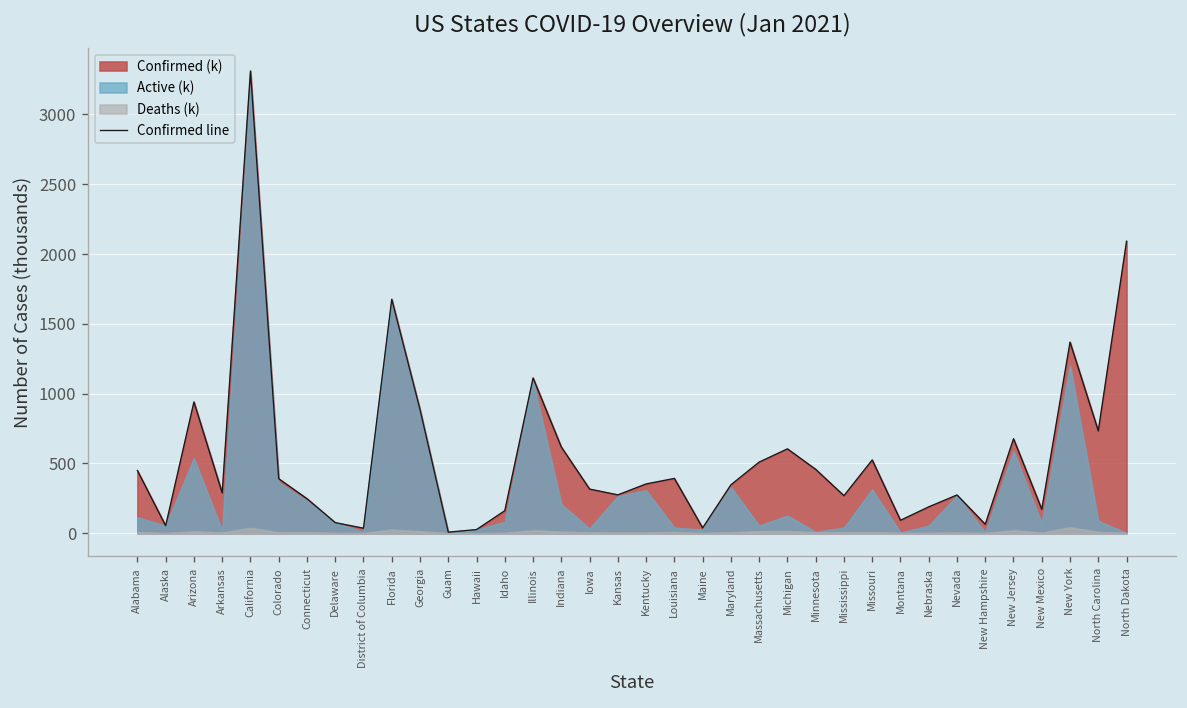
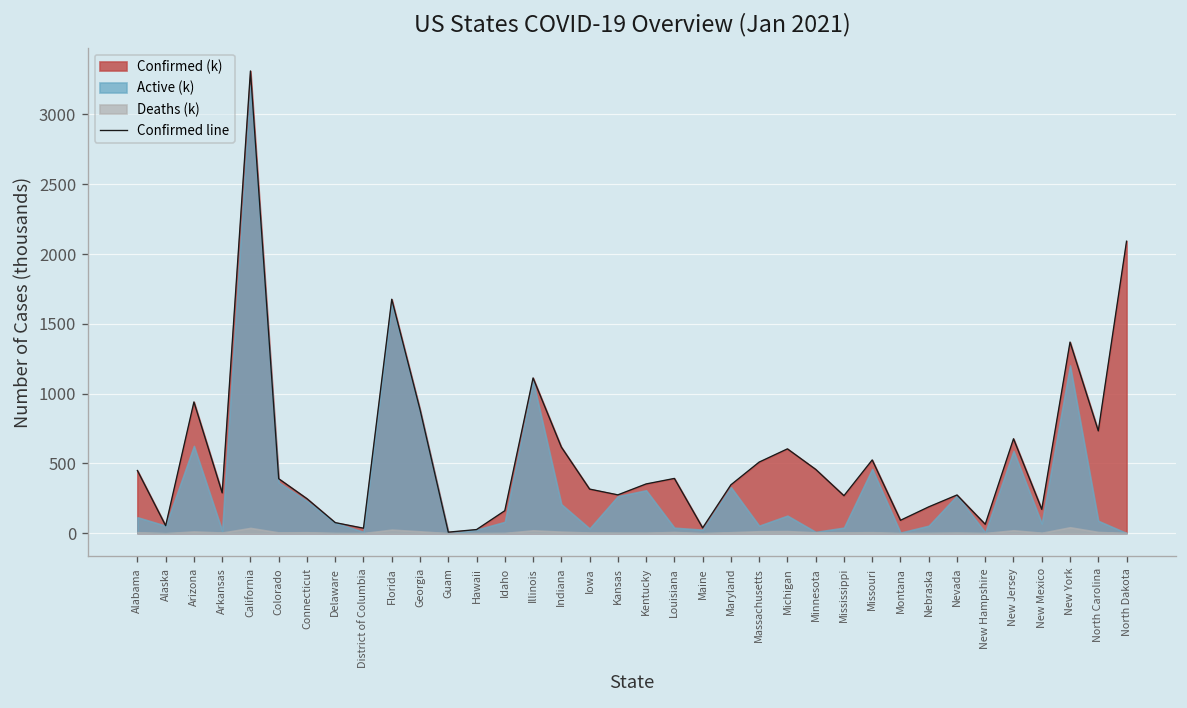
Active (k), Arizona: 540 -> 630
Active (k), Missouri: 310 -> 460
